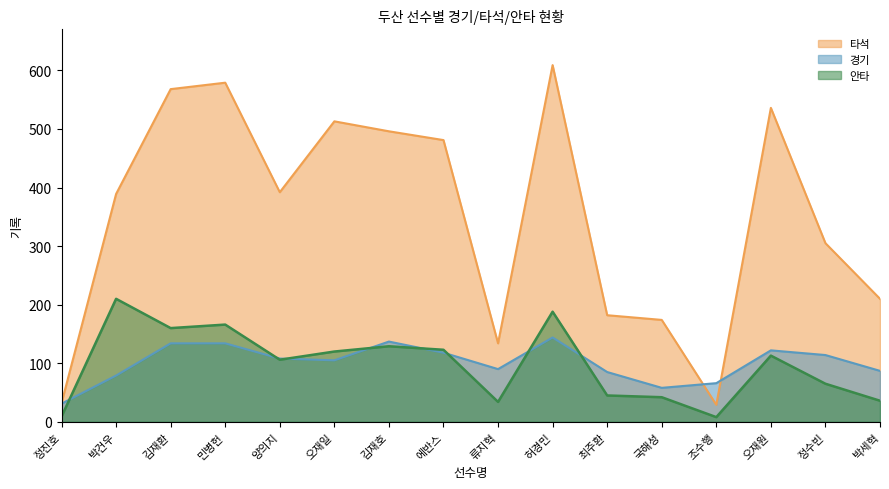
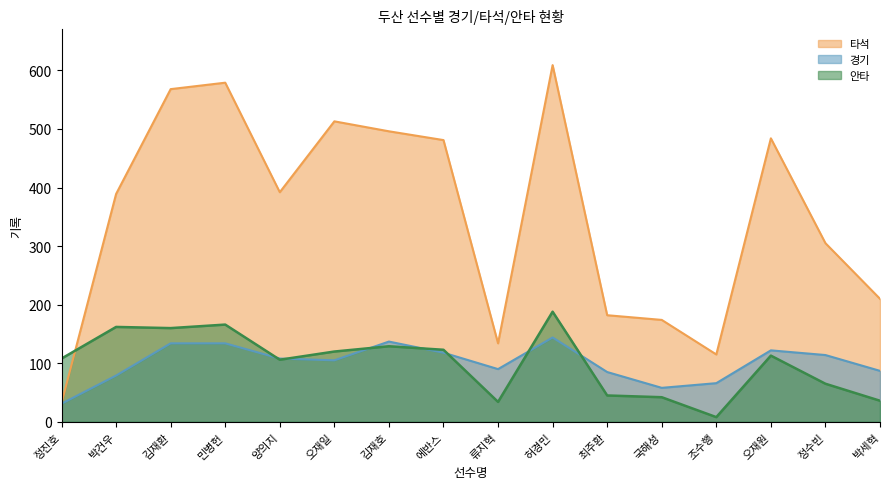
안타, 정진호: 10 -> 110
안타, 박건우: 210 -> 160
타석, 조수행: 30 -> 120
타석, 오재원: 540 -> 480
